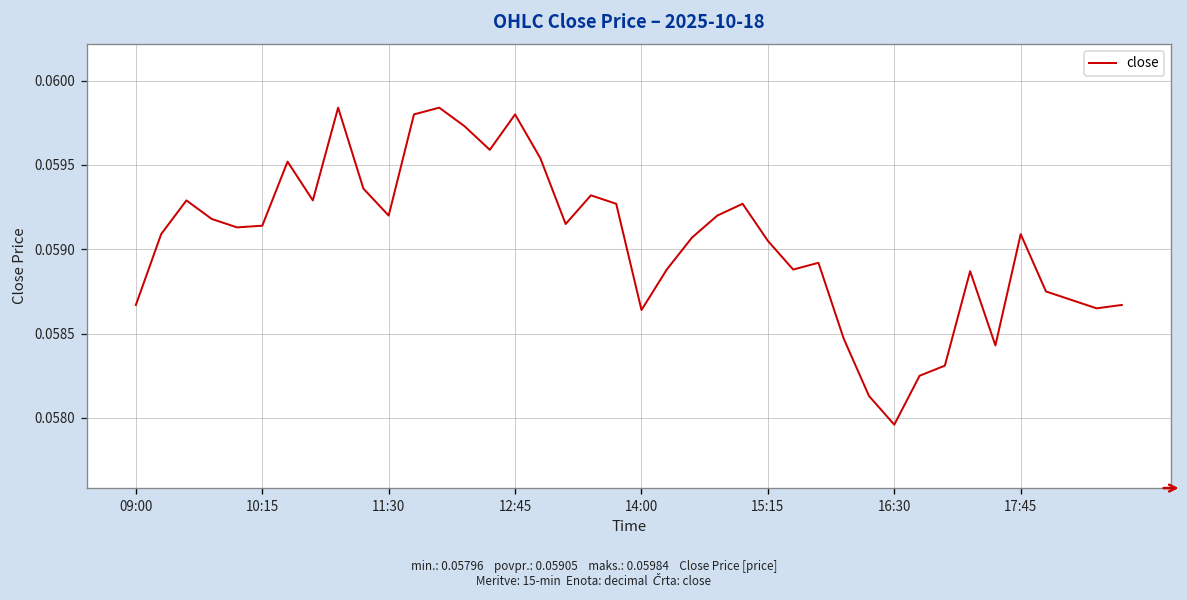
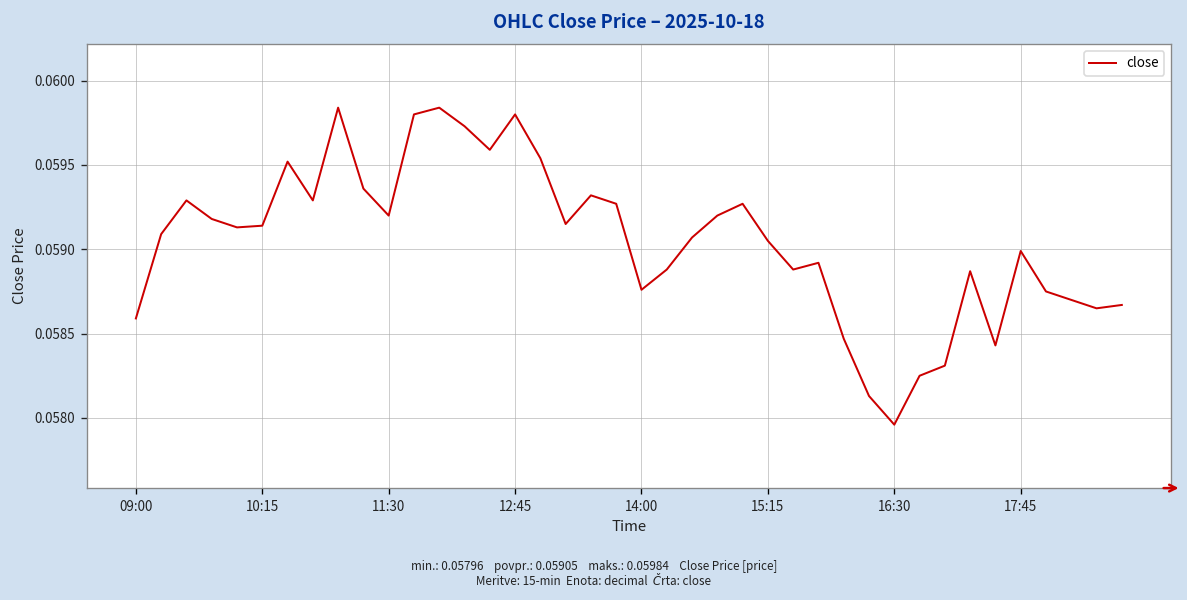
09:00: 0.05867 -> 0.05859
14:00: 0.05864 -> 0.05876
17:45: 0.05909 -> 0.05899
